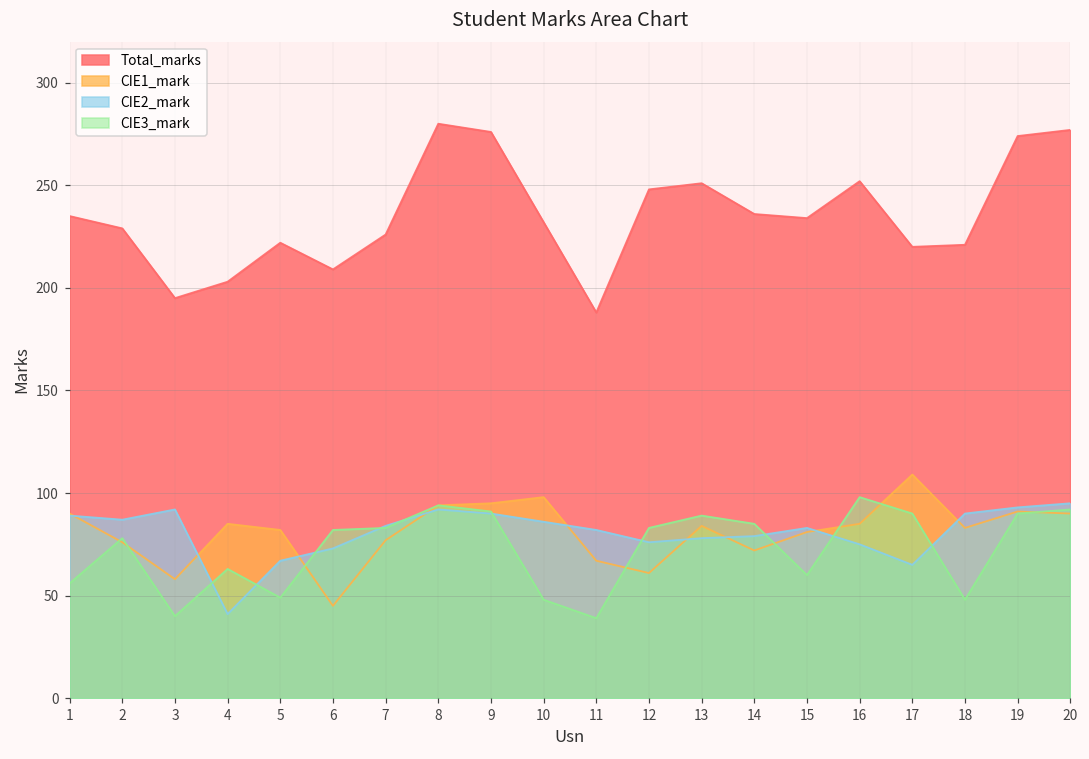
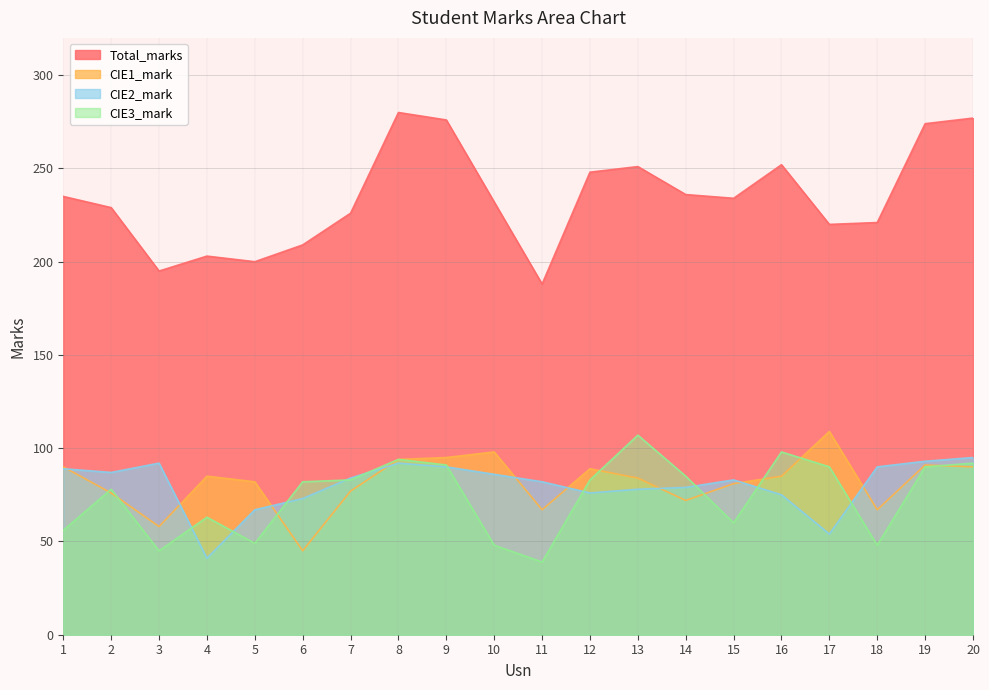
CIE3_mark, 3: 40 -> 45
Total_marks, 5: 222 -> 200
CIE1_mark, 12: 61 -> 89
CIE3_mark, 13: 89 -> 107
CIE2_mark, 17: 65 -> 54
CIE1_mark, 18: 83 -> 67
